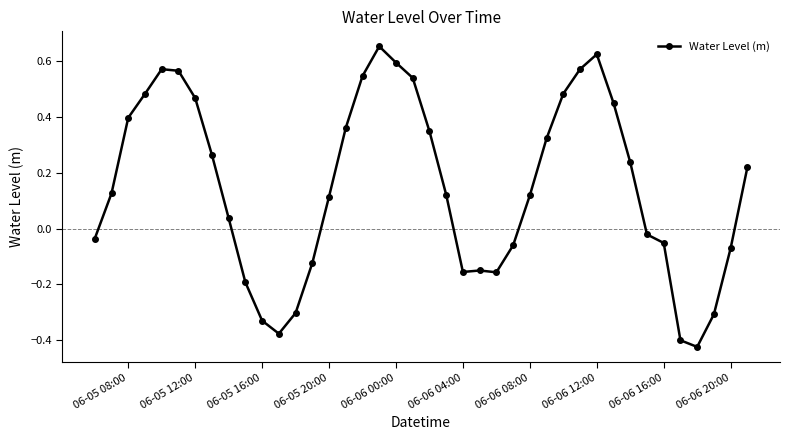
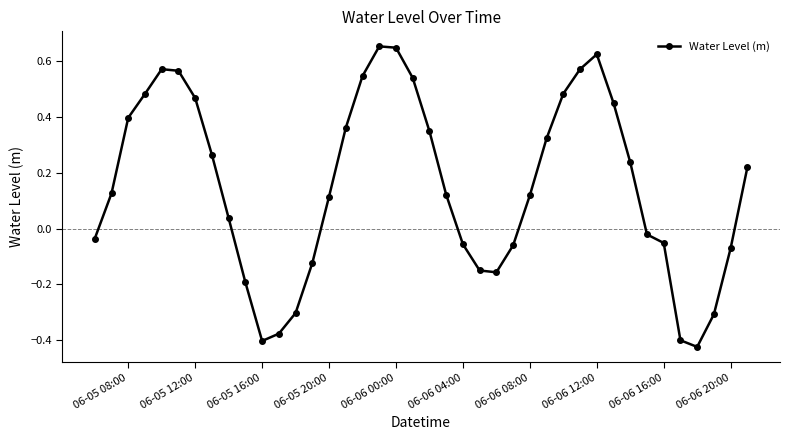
06-05 16:00: -0.33 -> -0.40
06-06 00:00: 0.60 -> 0.65
06-06 04:00: -0.16 -> -0.06
